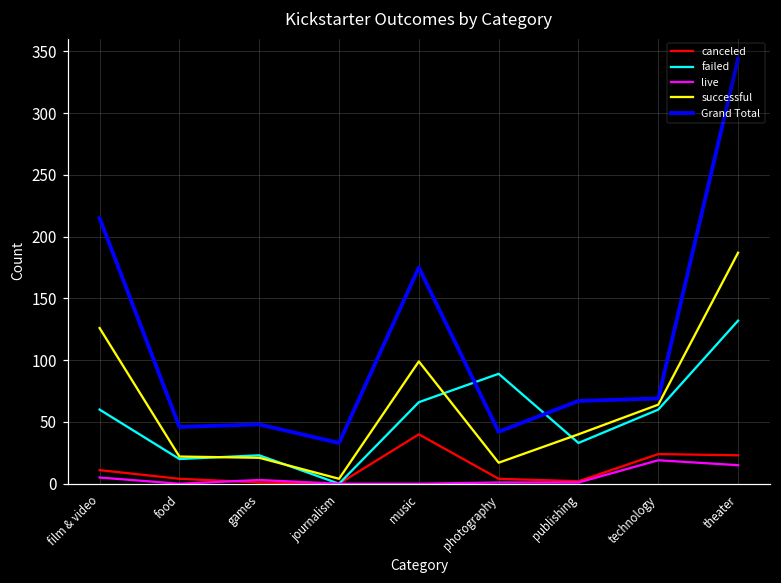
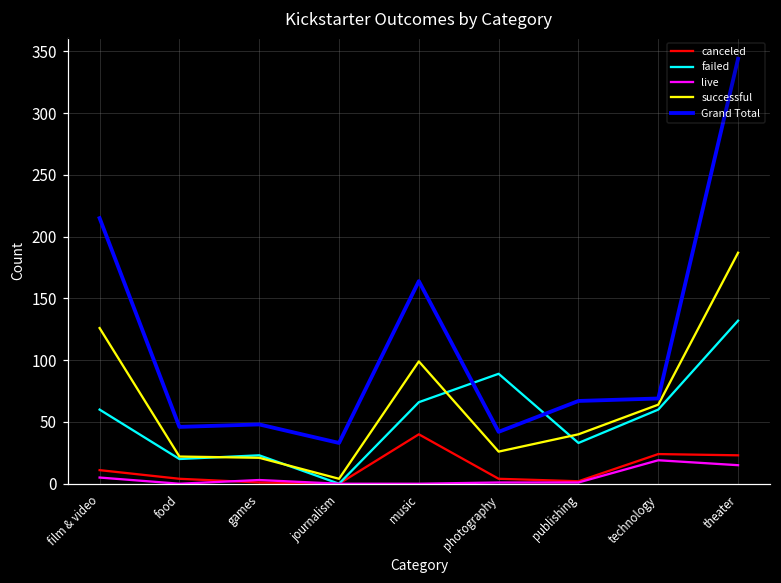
Grand Total, music: 175 -> 164
successful, photography: 17 -> 26
